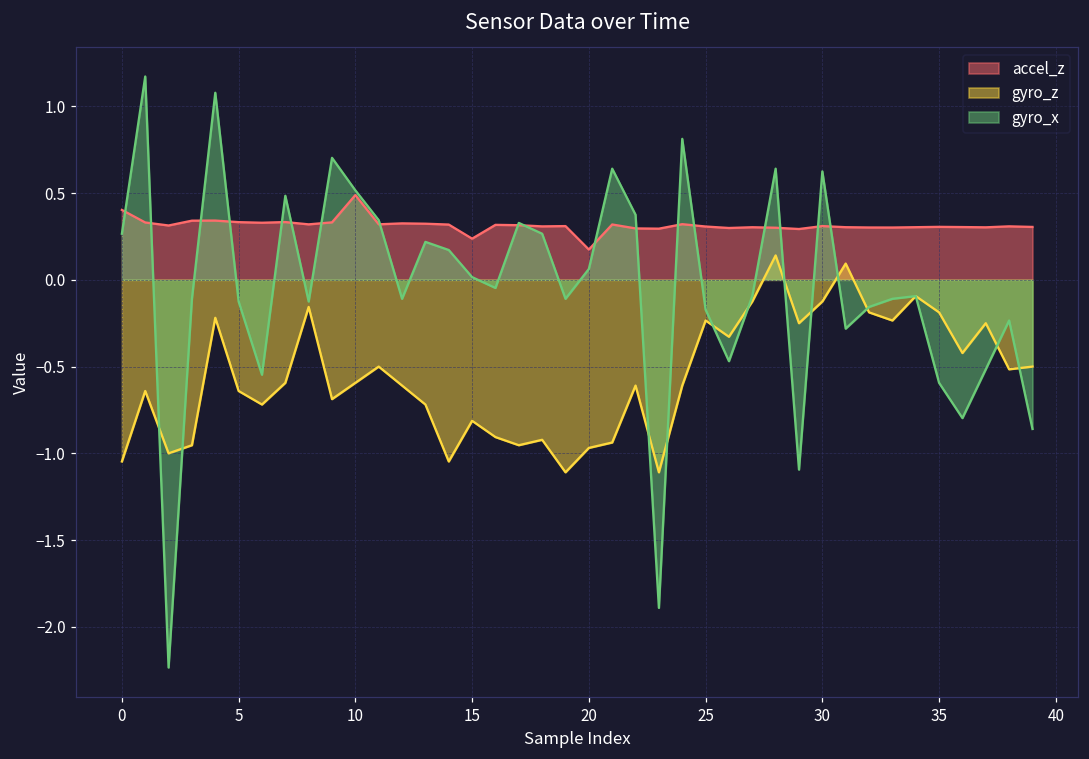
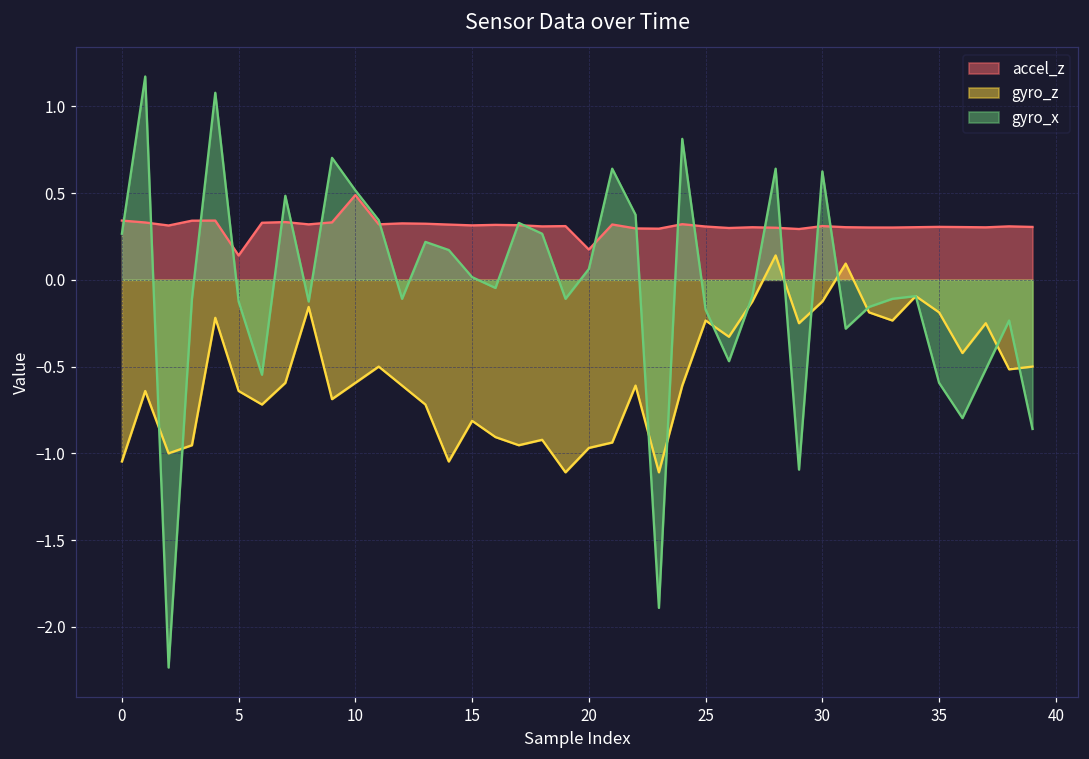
accel_z, 0: 0.40 -> 0.34
accel_z, 5: 0.33 -> 0.14
accel_z, 15: 0.24 -> 0.31
